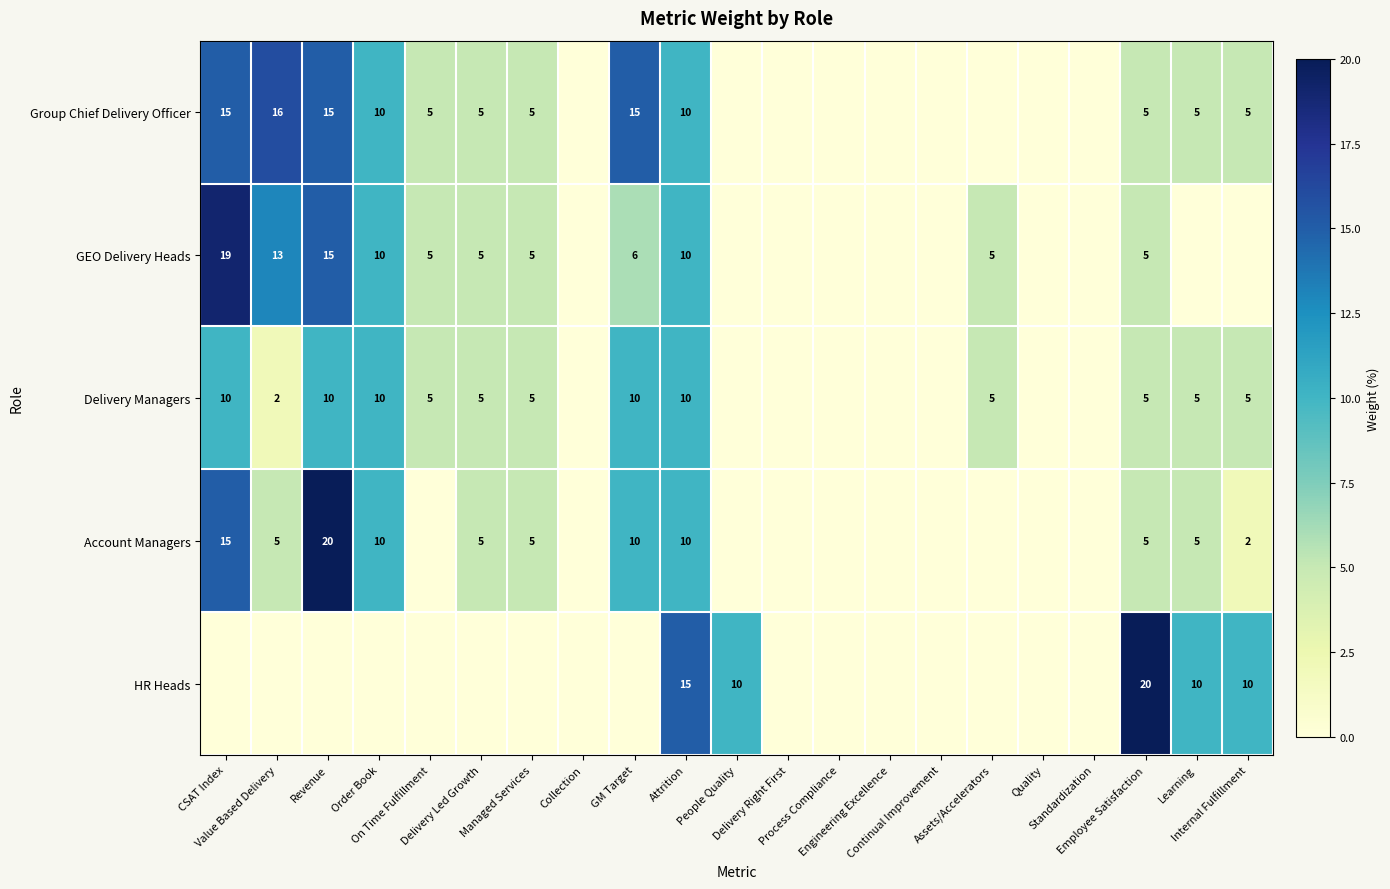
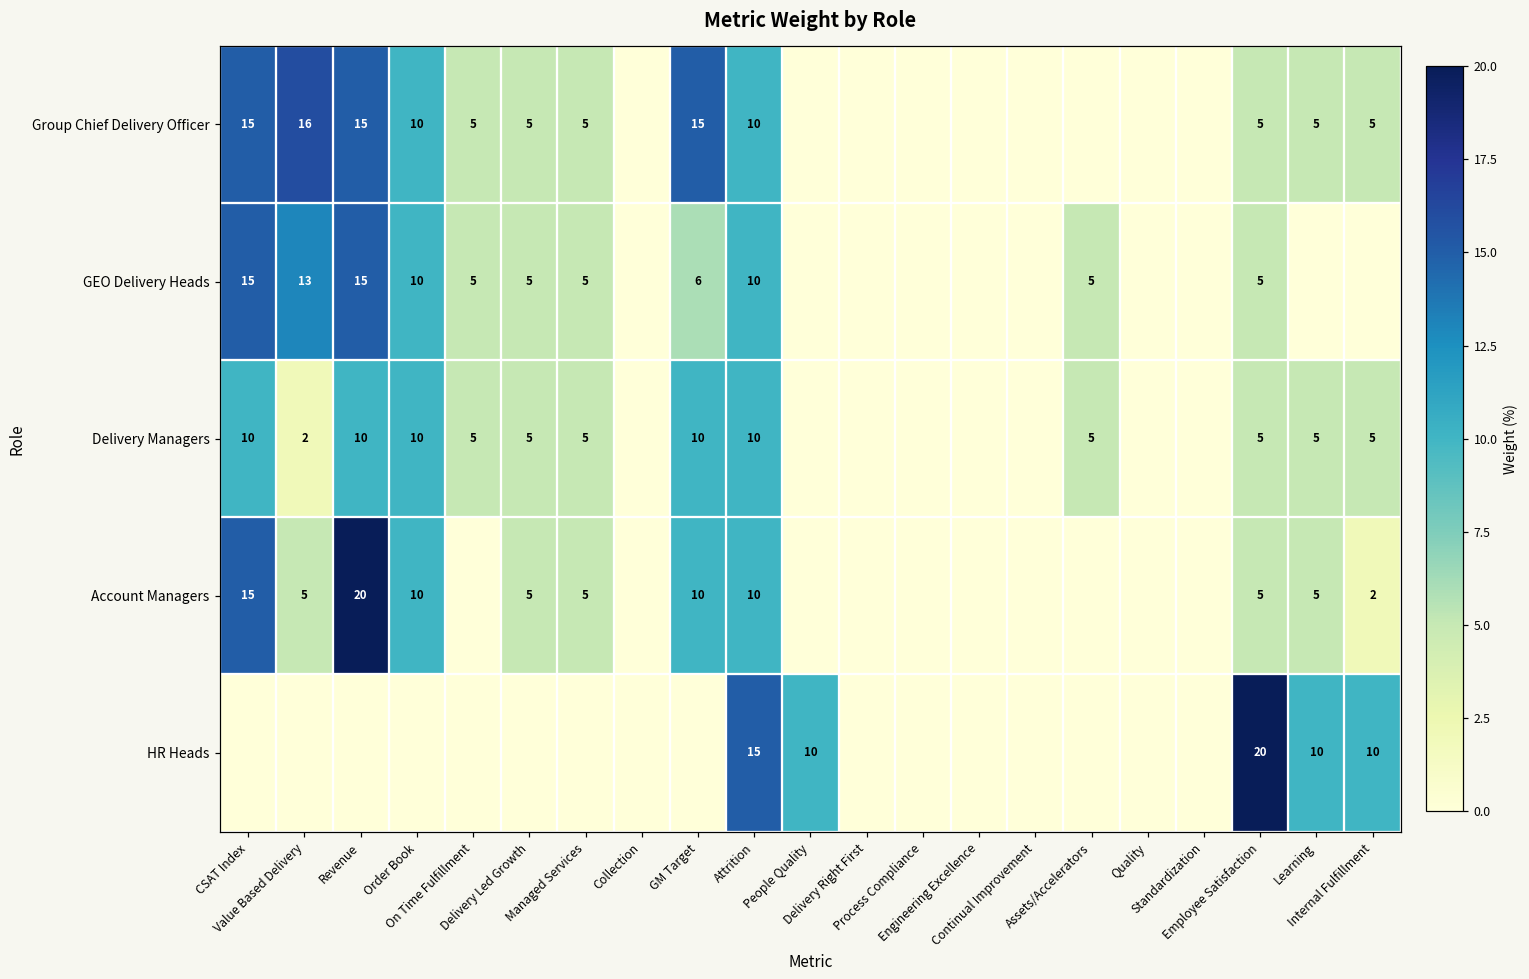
GEO Delivery Heads, CSAT Index: 19 -> 15
